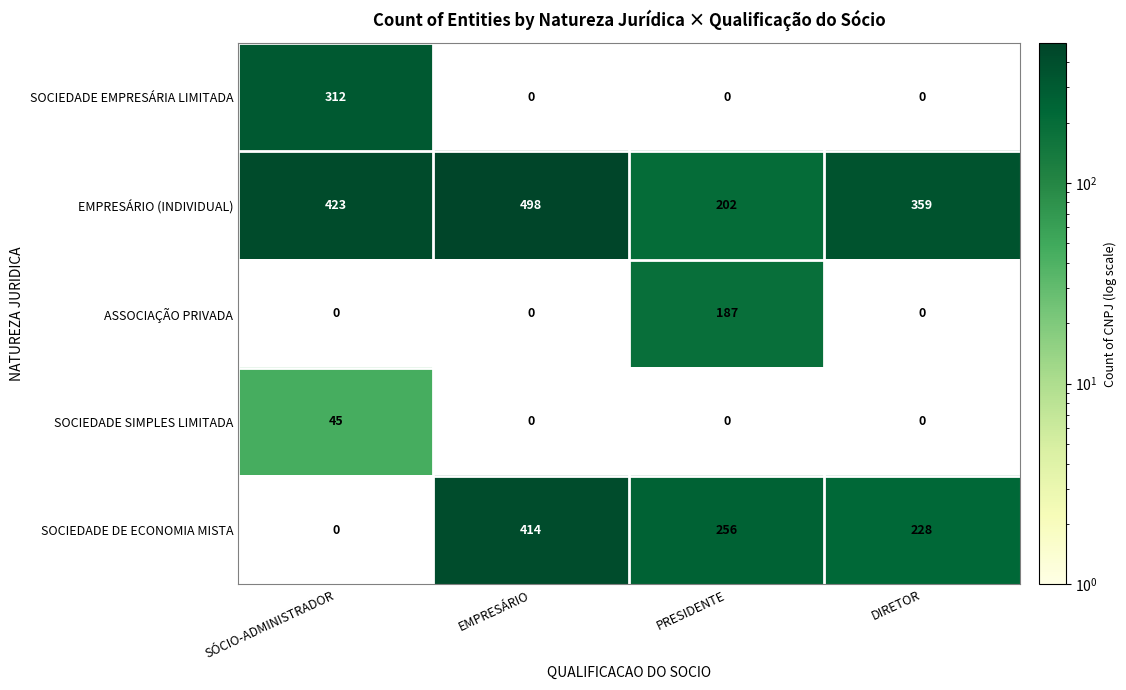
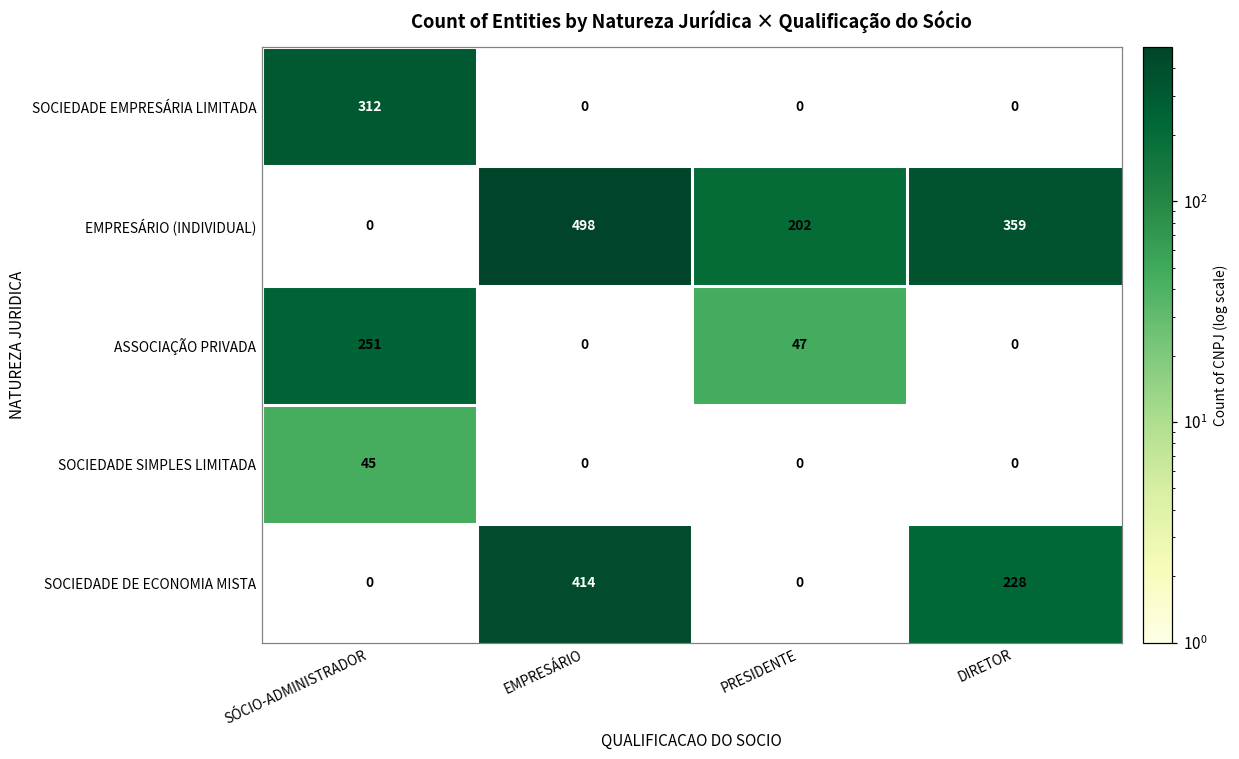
EMPRESÁRIO (INDIVIDUAL), SÓCIO-ADMINISTRADOR: 423 -> 0
ASSOCIAÇÃO PRIVADA, SÓCIO-ADMINISTRADOR: 0 -> 251
ASSOCIAÇÃO PRIVADA, PRESIDENTE: 187 -> 47
SOCIEDADE DE ECONOMIA MISTA, PRESIDENTE: 256 -> 0
